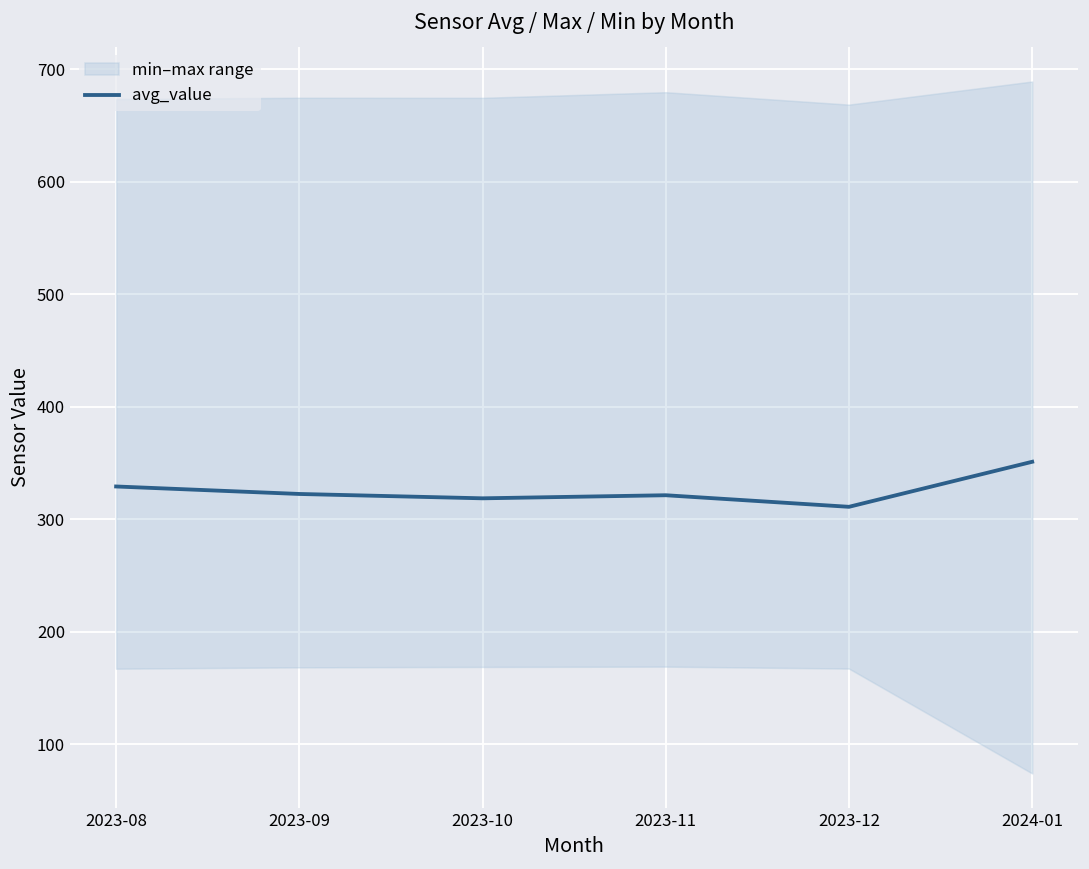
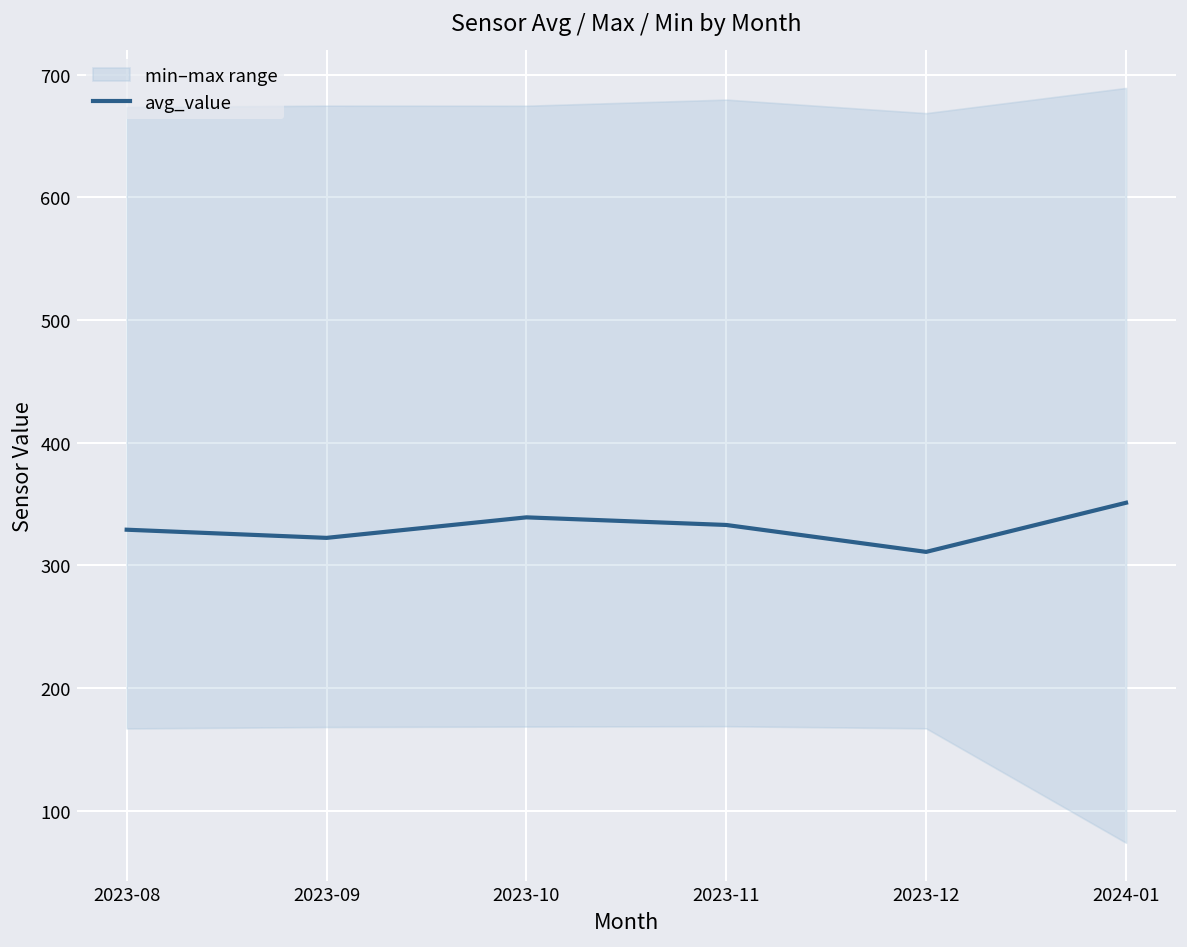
avg_value, 2023-10: 319 -> 339
avg_value, 2023-11: 321 -> 333
